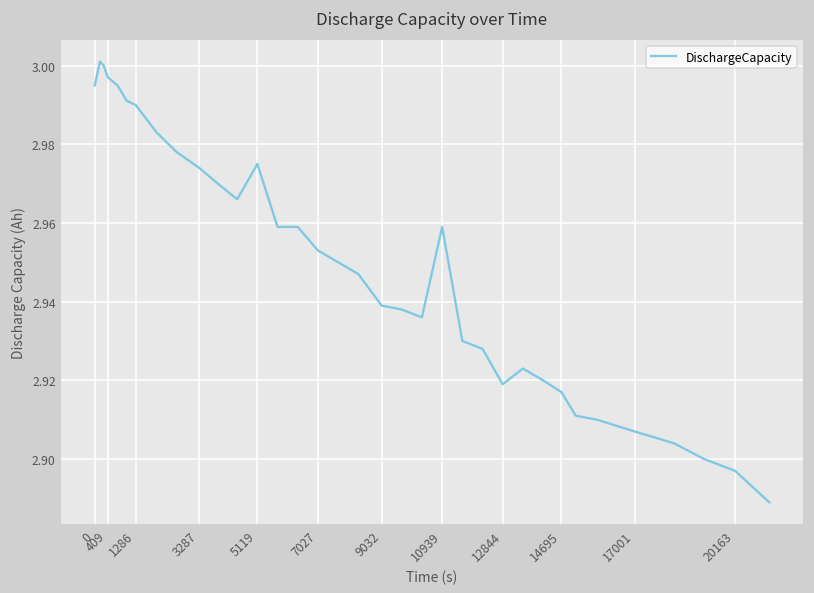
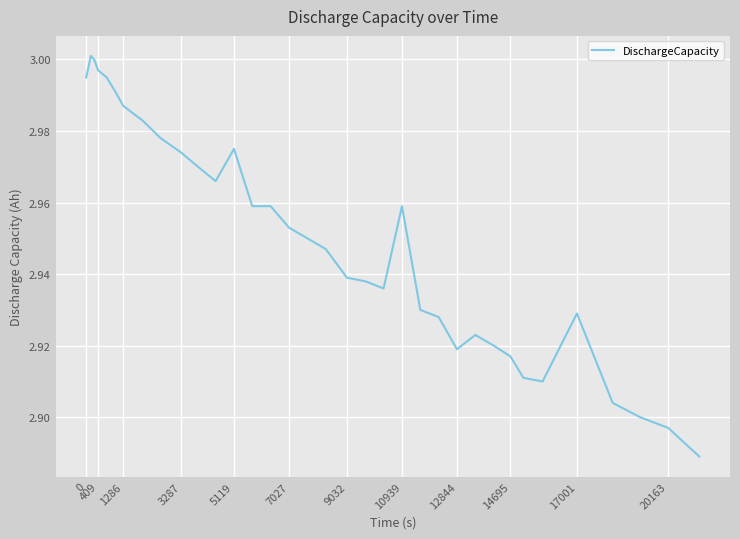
1286: 2.990 -> 2.987
17001: 2.907 -> 2.929
